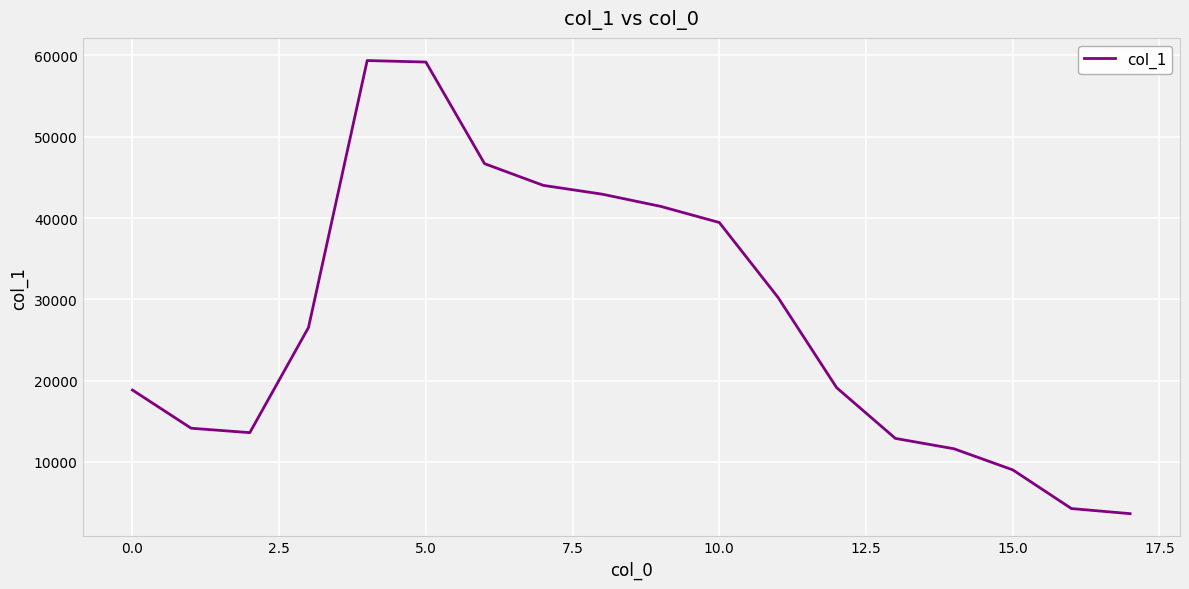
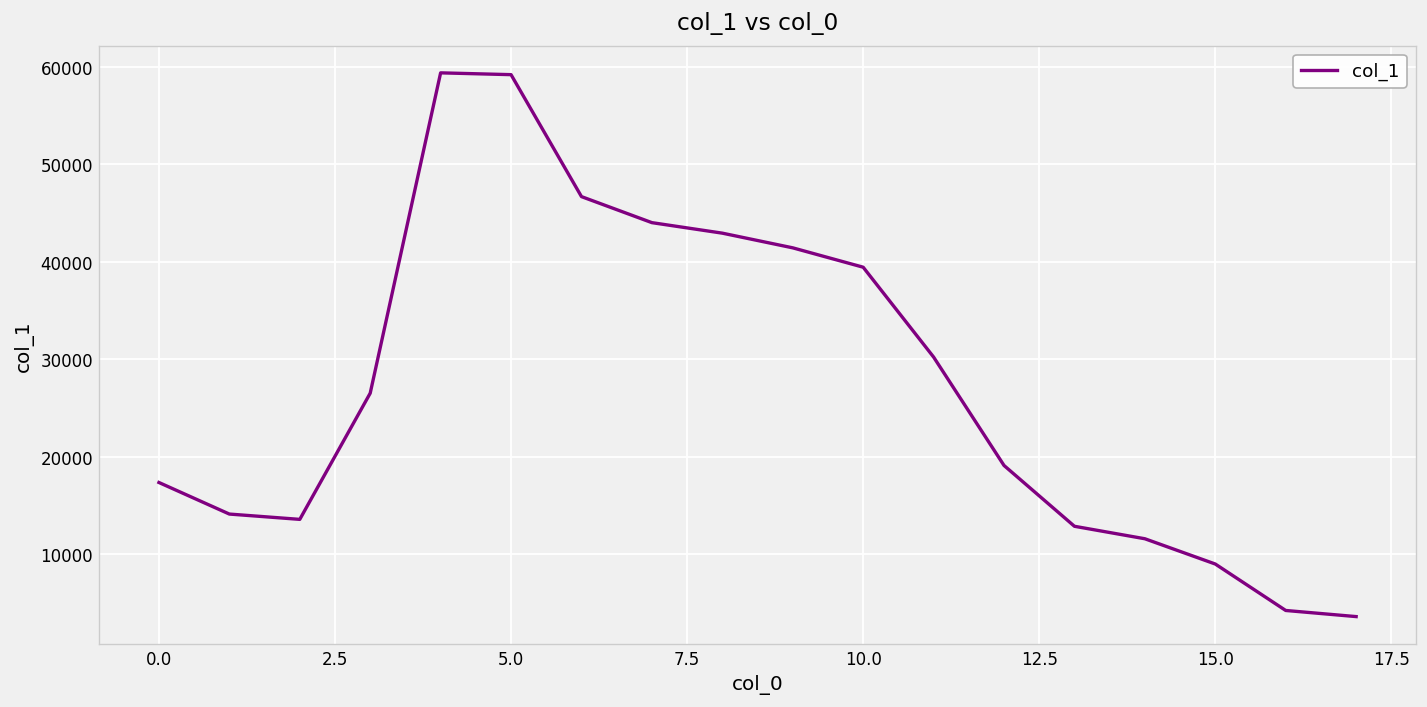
0.0: 19000 -> 17000
